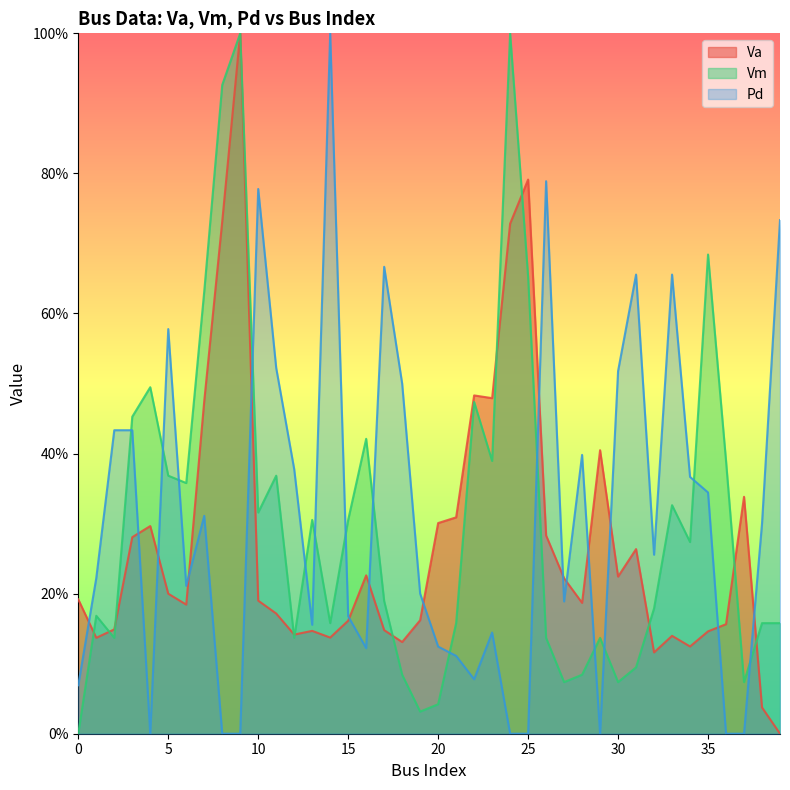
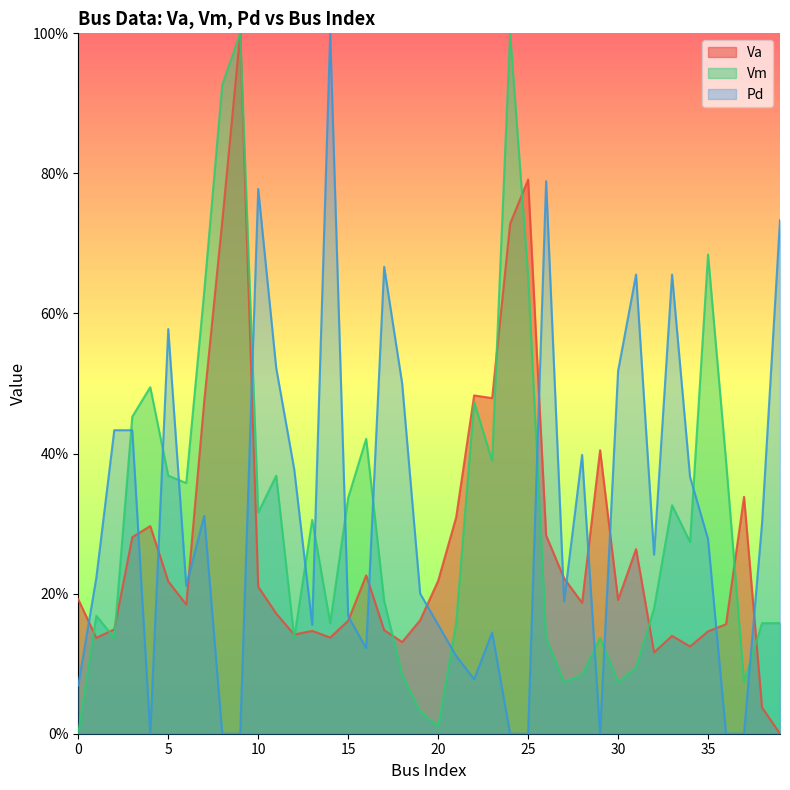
Va, 5: 20% -> 22%
Va, 10: 19% -> 21%
Vm, 15: 31% -> 34%
Va, 20: 30% -> 22%
Vm, 20: 4% -> 1%
Pd, 20: 12% -> 16%
Va, 30: 22% -> 19%
Pd, 35: 34% -> 28%
